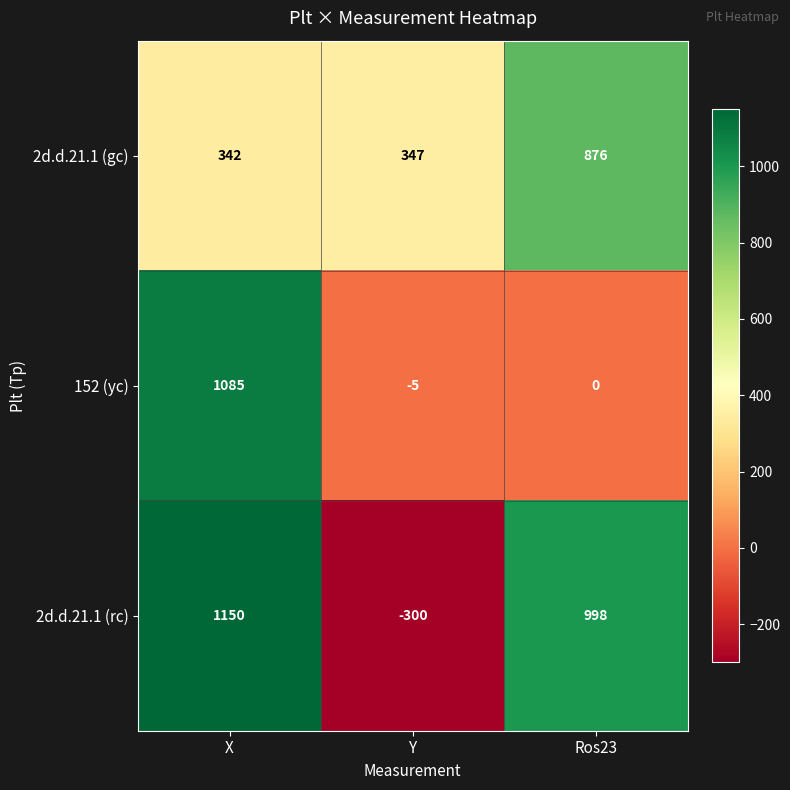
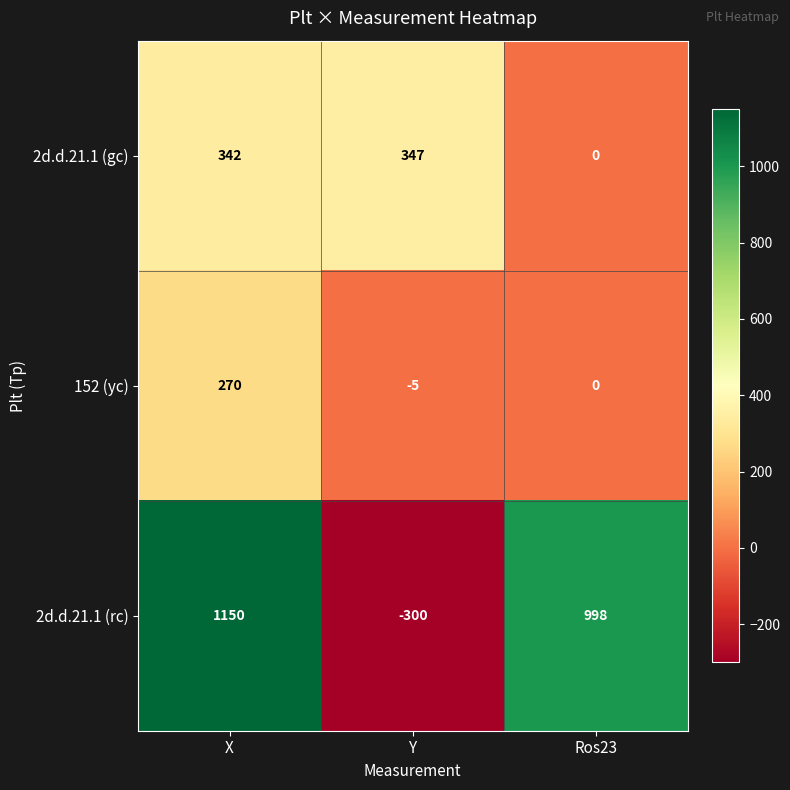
2d.d.21.1 (gc), Ros23: 876 -> 0
152 (yc), X: 1085 -> 270
